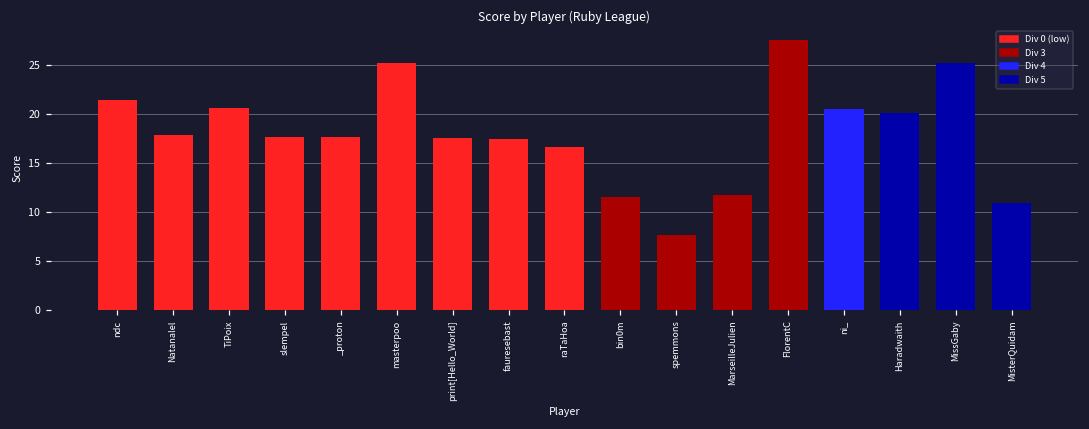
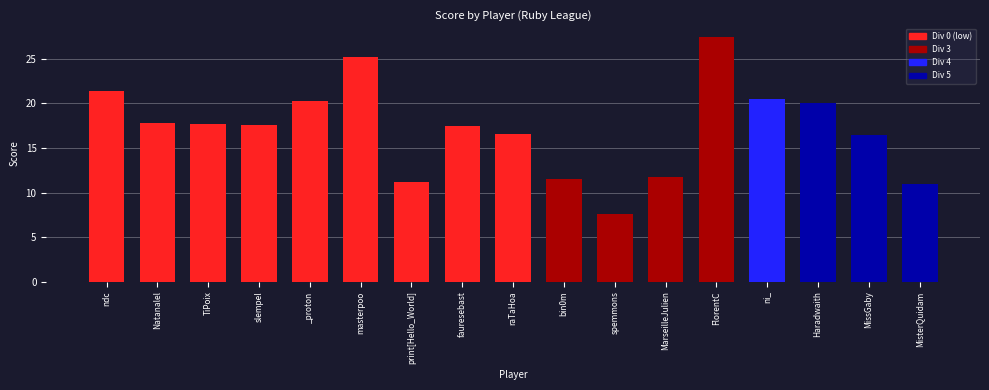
TiPoix: 21 -> 18
_proton: 18 -> 20
print[Hello_World]: 17 -> 11
MissGaby: 25 -> 16
